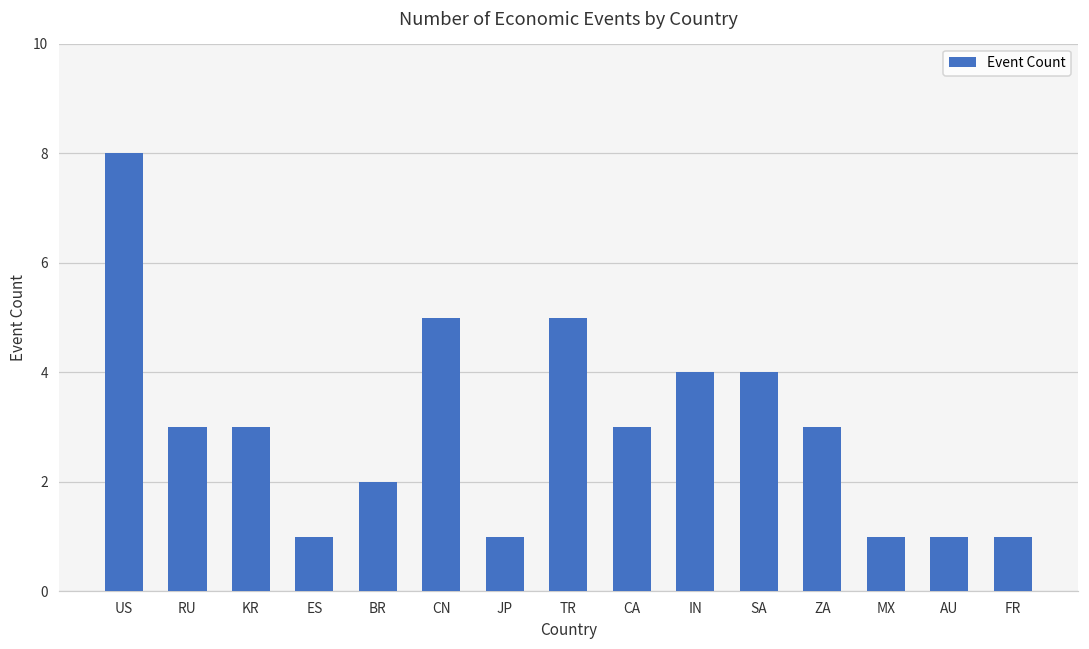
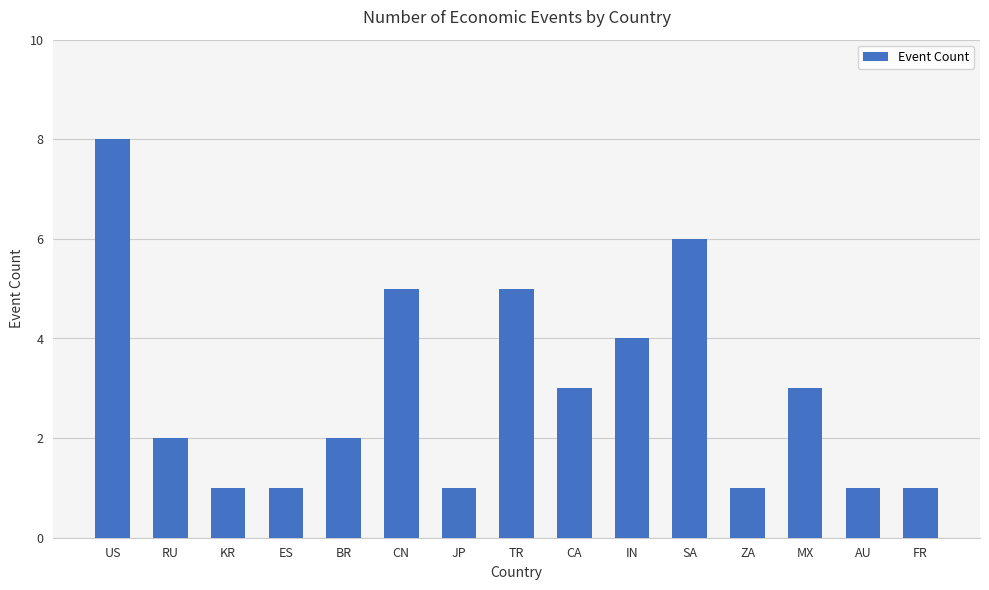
RU: 3 -> 2
KR: 3 -> 1
SA: 4 -> 6
ZA: 3 -> 1
MX: 1 -> 3
